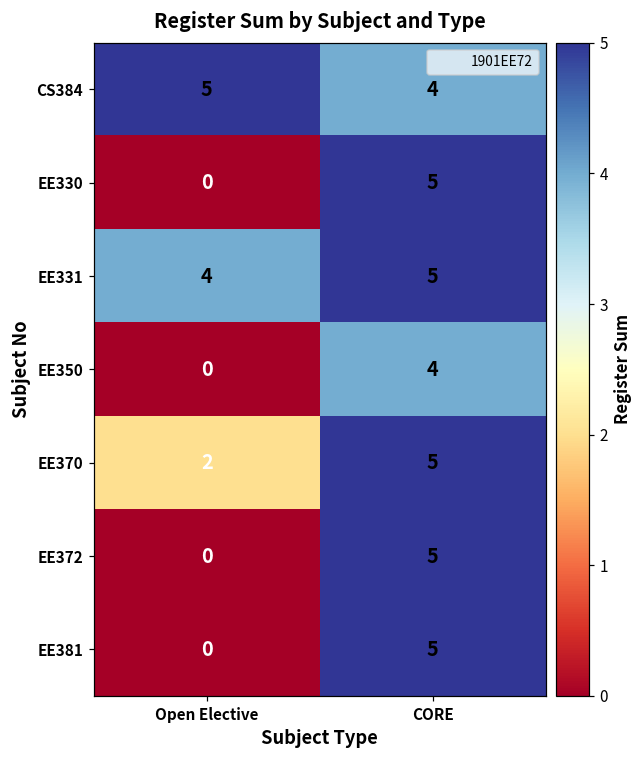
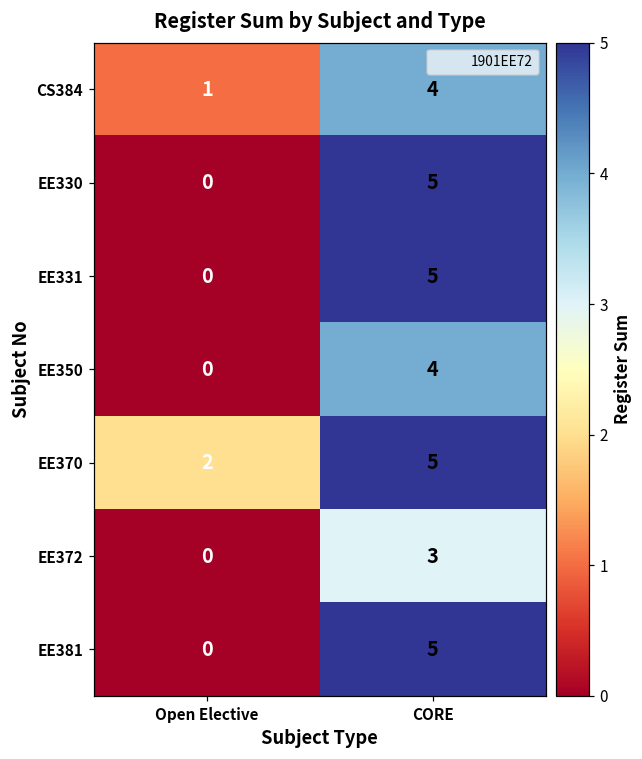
CS384, Open Elective: 5 -> 1
EE331, Open Elective: 4 -> 0
EE372, CORE: 5 -> 3
